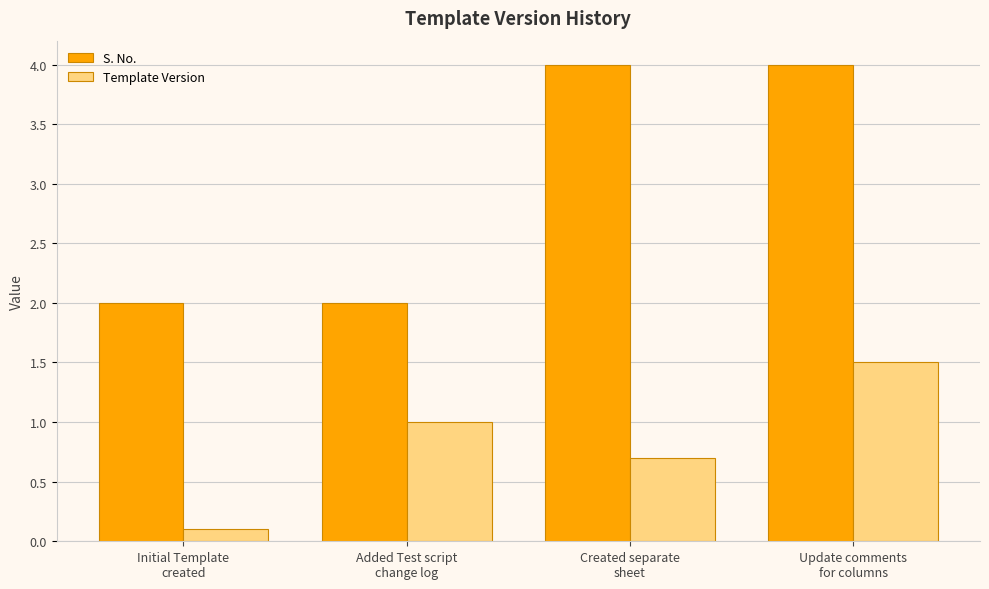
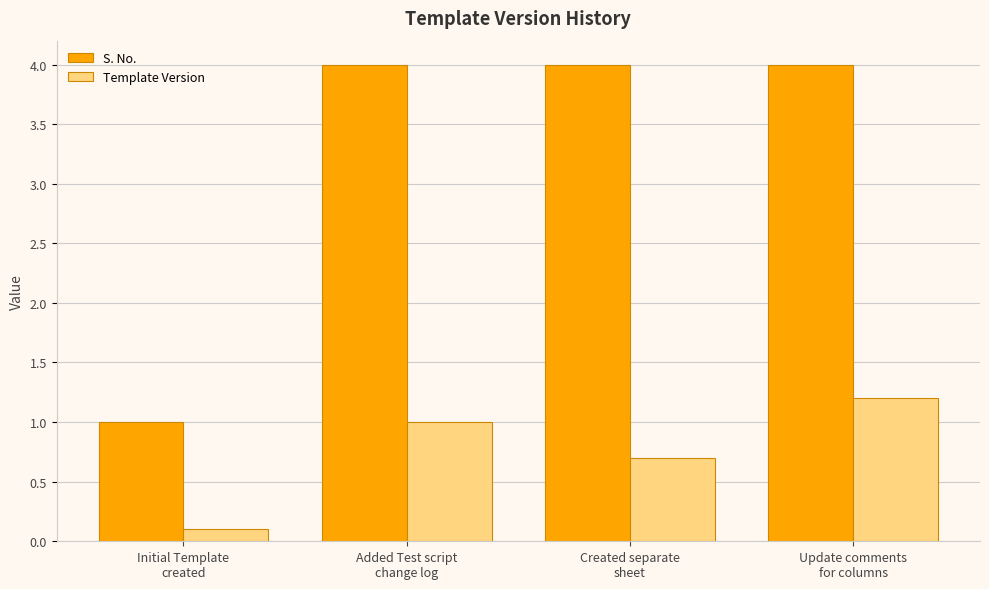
S. No., Initial Template created: 2 -> 1
S. No., Added Test script change log: 2 -> 4
Template Version, Update comments for columns: 1.5 -> 1.2
